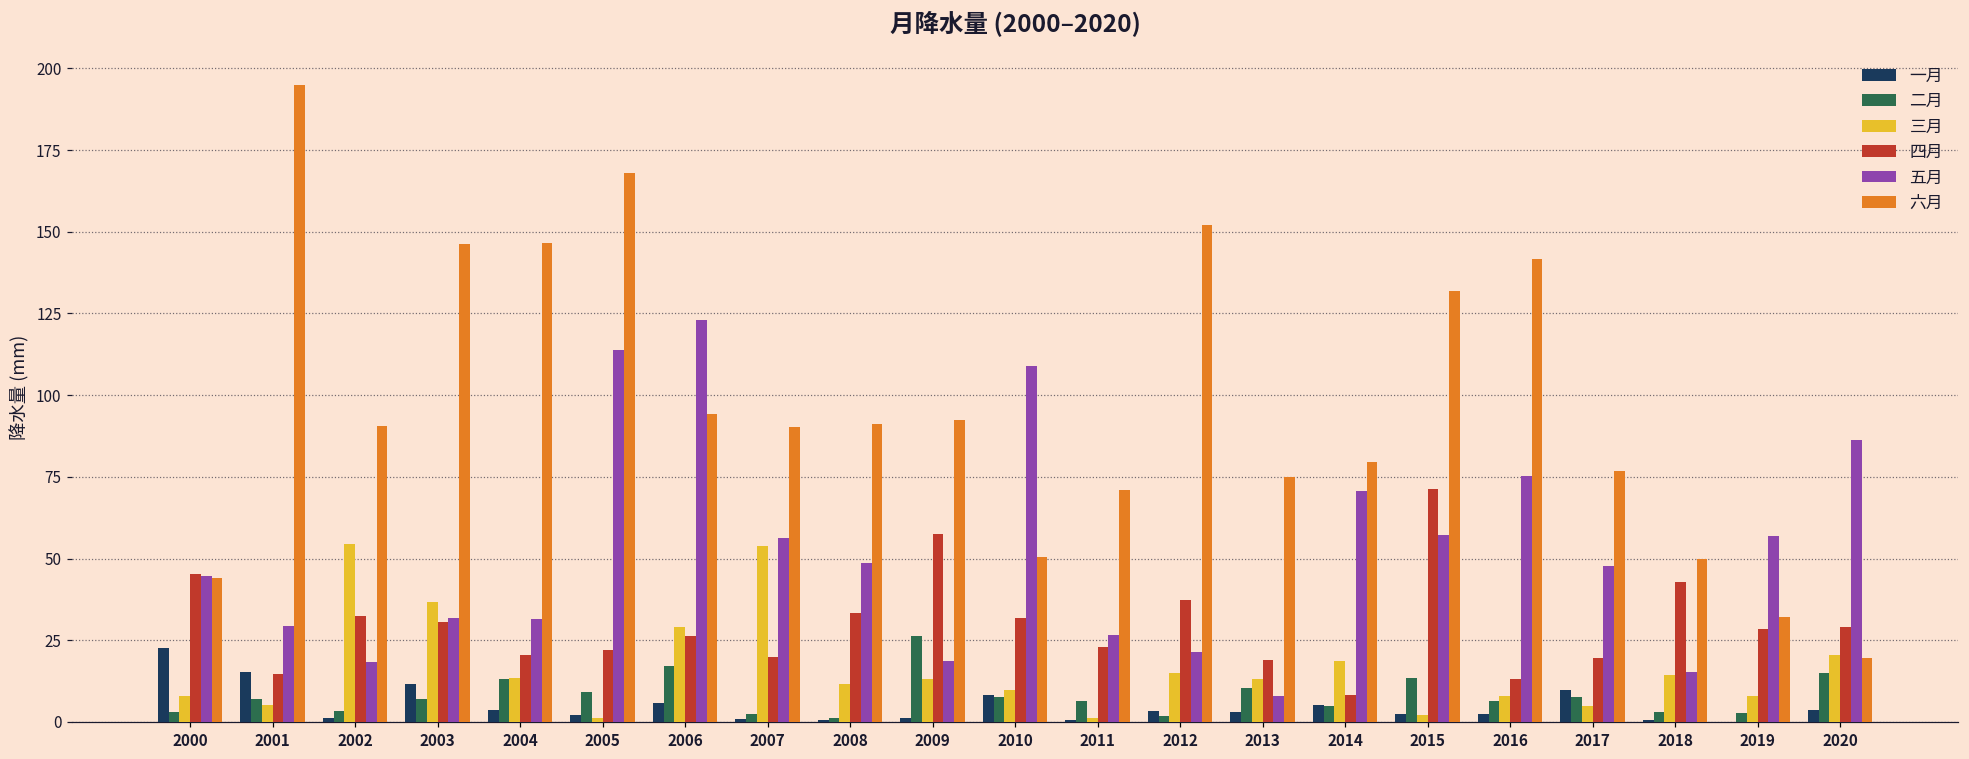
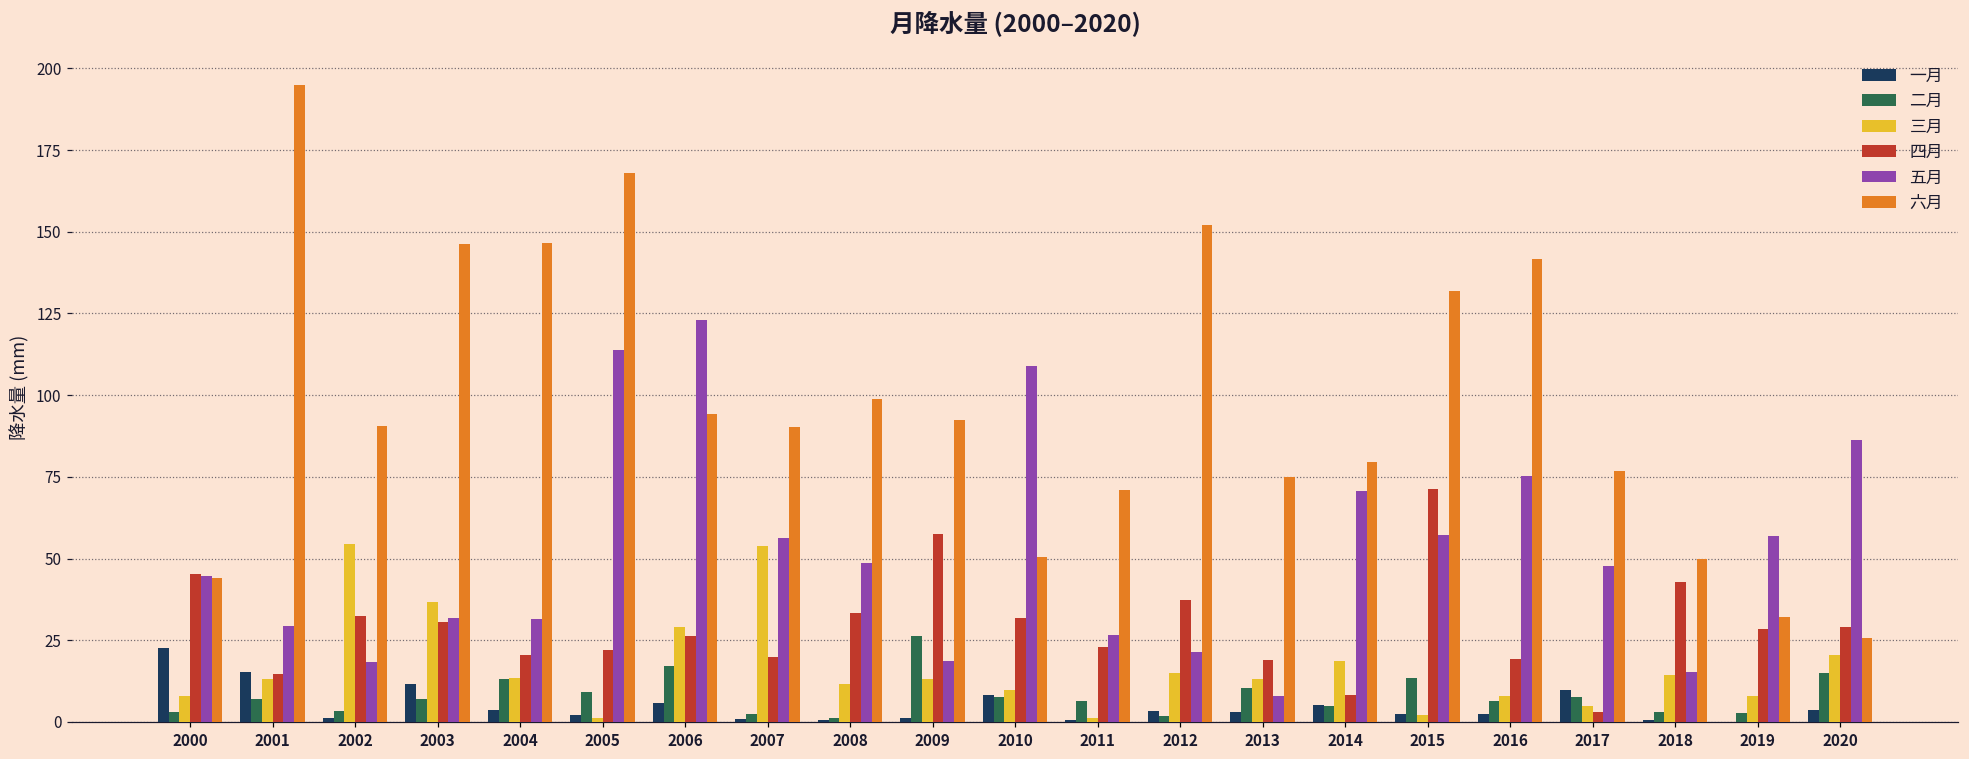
三月, 2001: 5 -> 13
六月, 2008: 91 -> 99
四月, 2016: 13 -> 19
四月, 2017: 20 -> 3
六月, 2020: 19 -> 26
